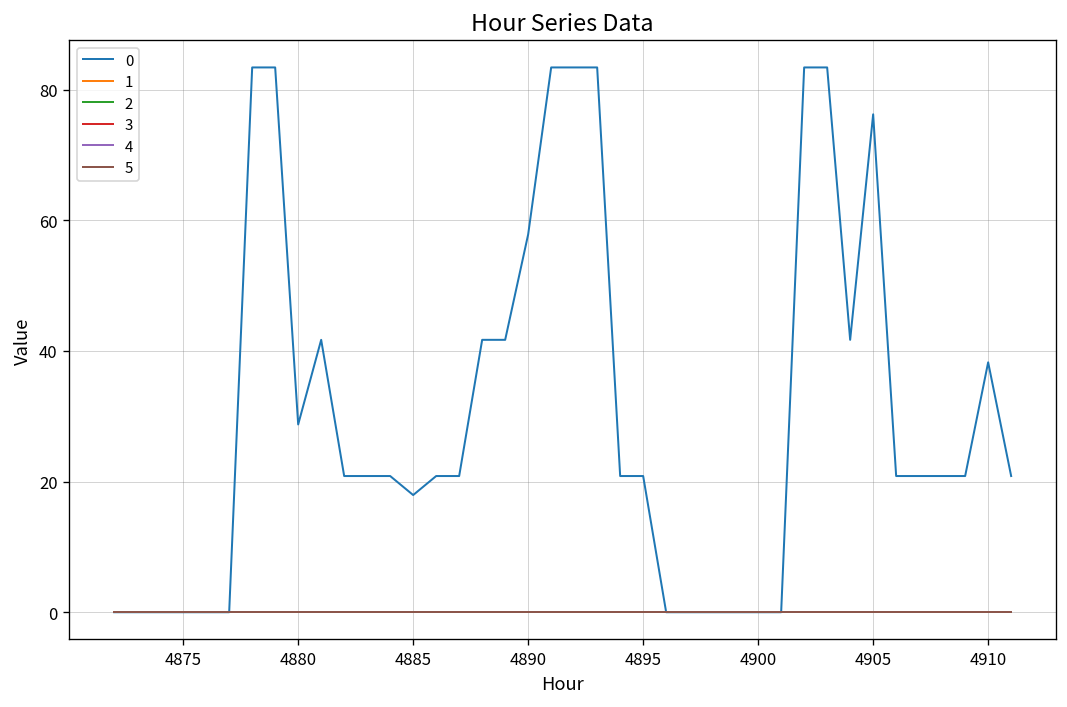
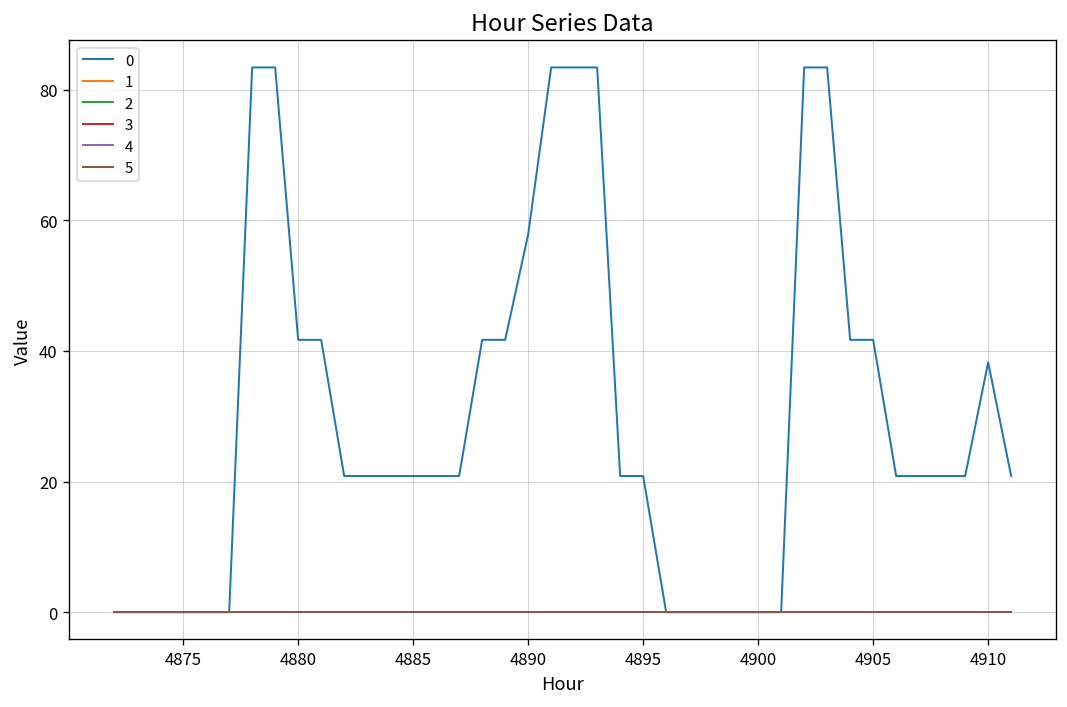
0, 4880: 29 -> 42
0, 4885: 18 -> 21
0, 4905: 76 -> 42
